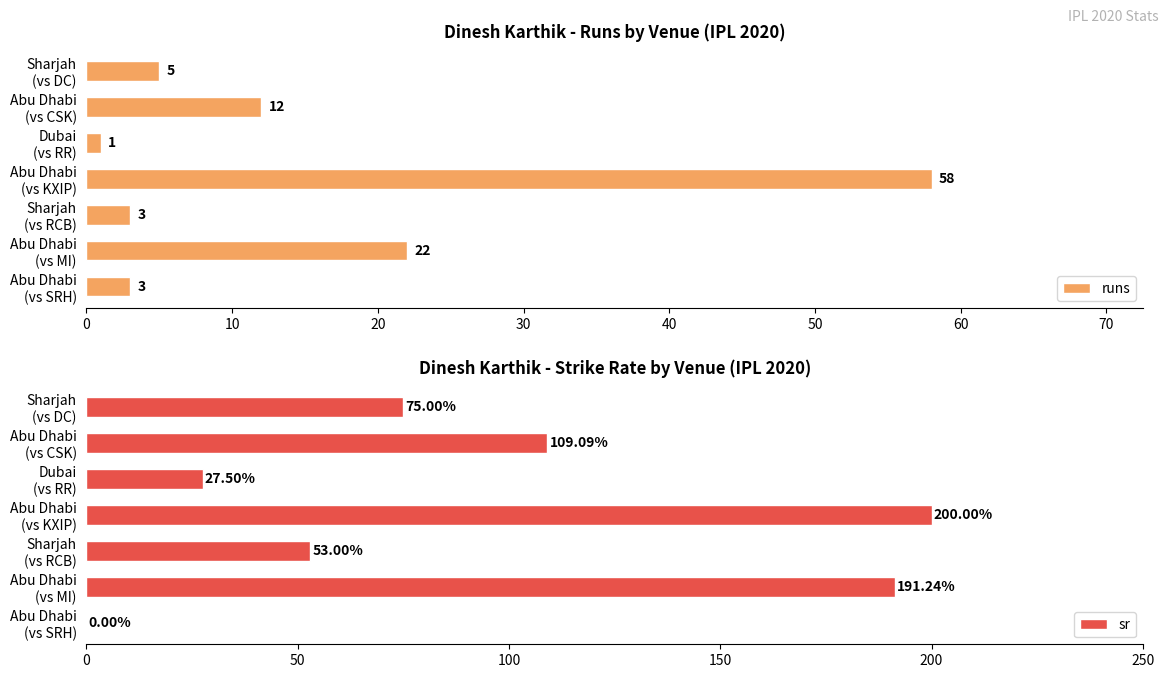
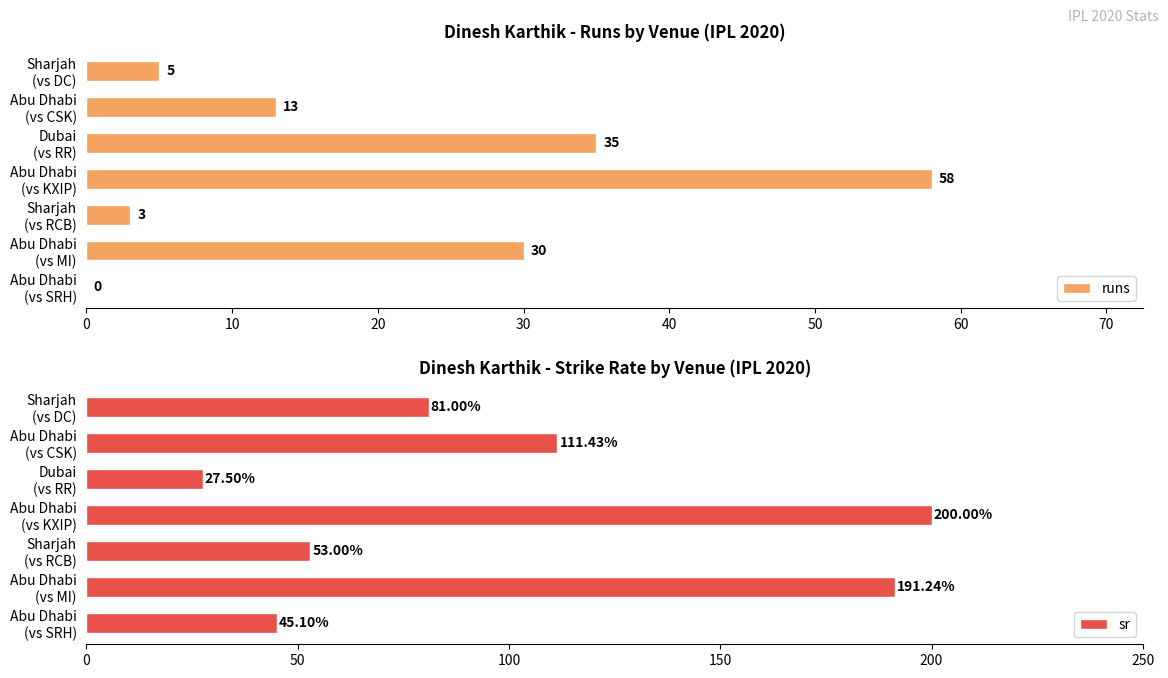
Dinesh Karthik - Runs by Venue (IPL 2020), Abu Dhabi (vs CSK): 12 -> 13
Dinesh Karthik - Runs by Venue (IPL 2020), Dubai (vs RR): 1 -> 35
Dinesh Karthik - Runs by Venue (IPL 2020), Abu Dhabi (vs MI): 22 -> 30
Dinesh Karthik - Runs by Venue (IPL 2020), Abu Dhabi (vs SRH): 3 -> 0
Dinesh Karthik - Strike Rate by Venue (IPL 2020), Sharjah (vs DC): 75.00% -> 81.00%
Dinesh Karthik - Strike Rate by Venue (IPL 2020), Abu Dhabi (vs CSK): 109.09% -> 111.43%
Dinesh Karthik - Strike Rate by Venue (IPL 2020), Abu Dhabi (vs SRH): 0.00% -> 45.10%
